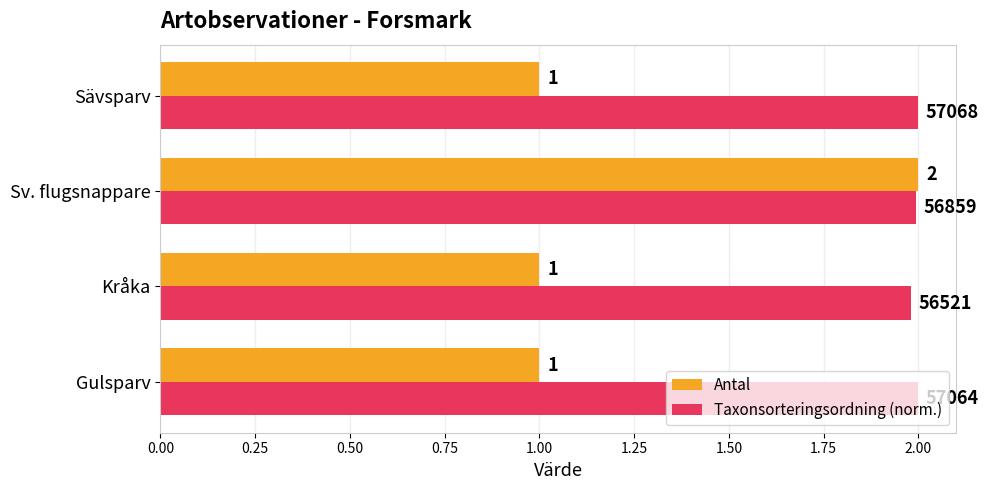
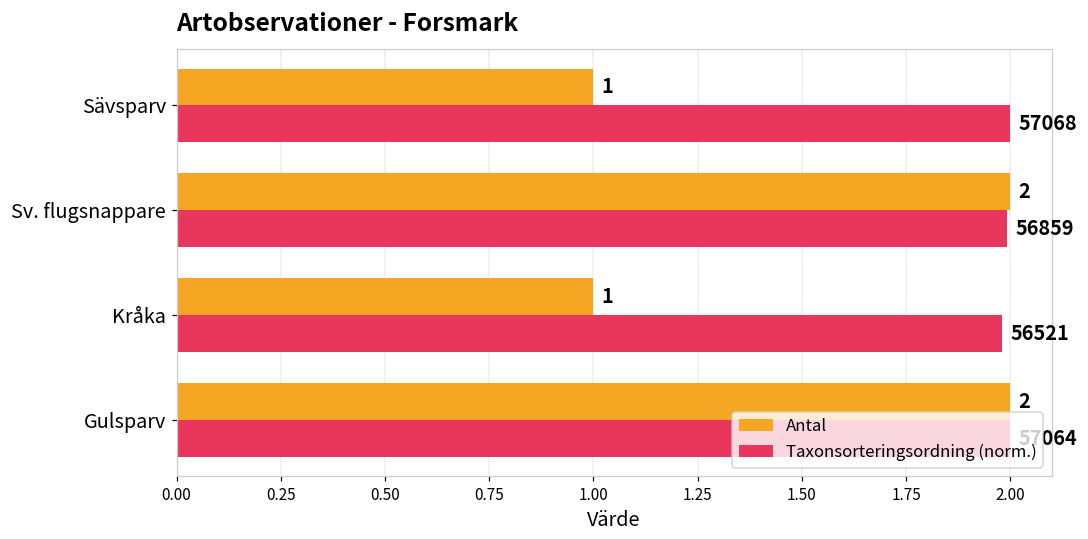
Antal, Gulsparv: 1 -> 2
